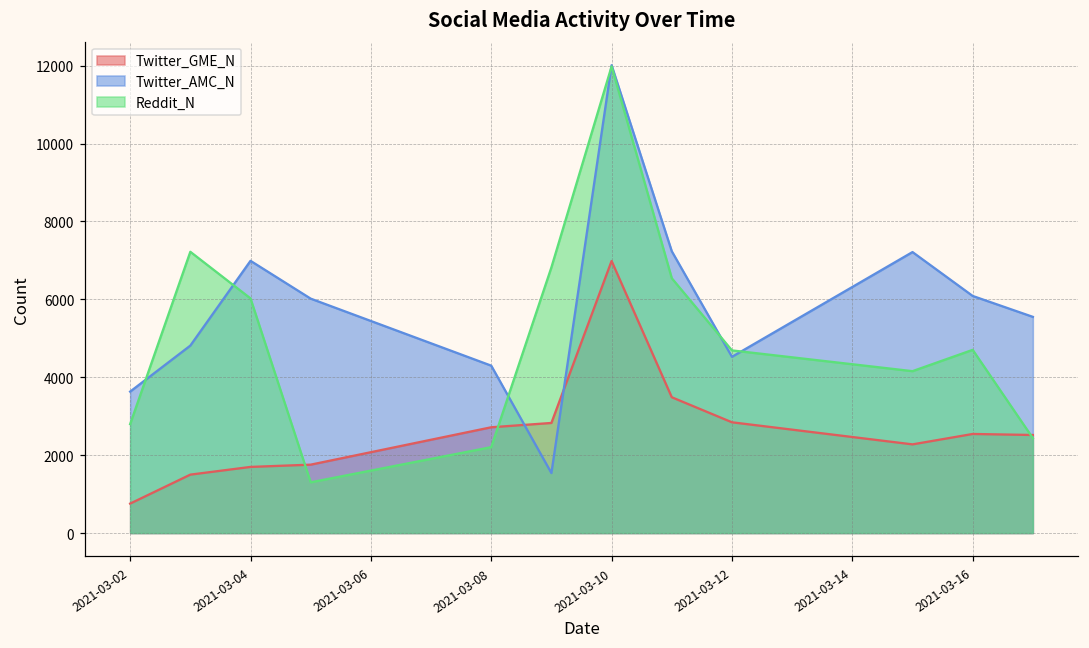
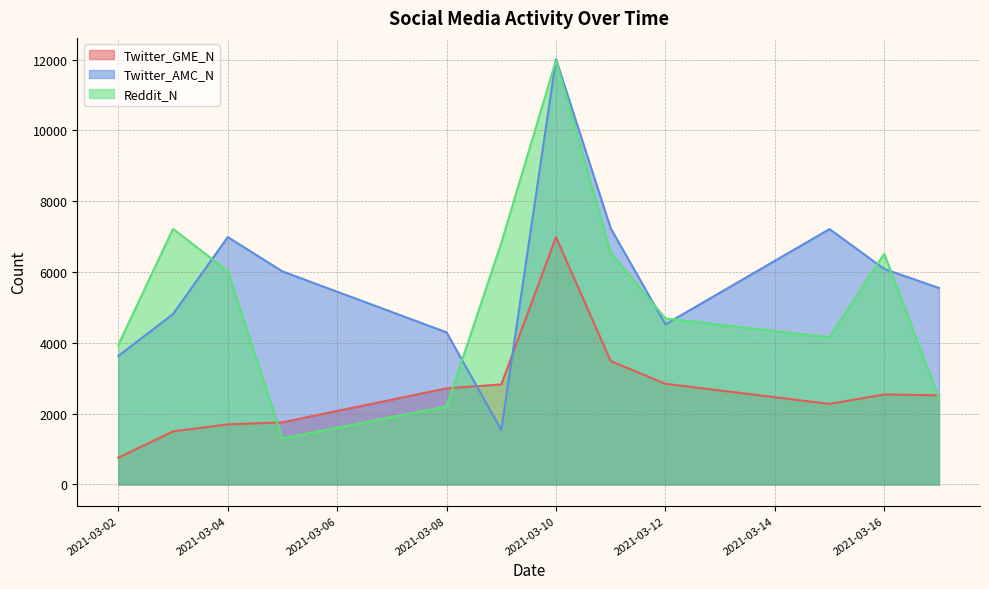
Reddit_N, 2021-03-02: 2800 -> 3900
Reddit_N, 2021-03-16: 4700 -> 6500
